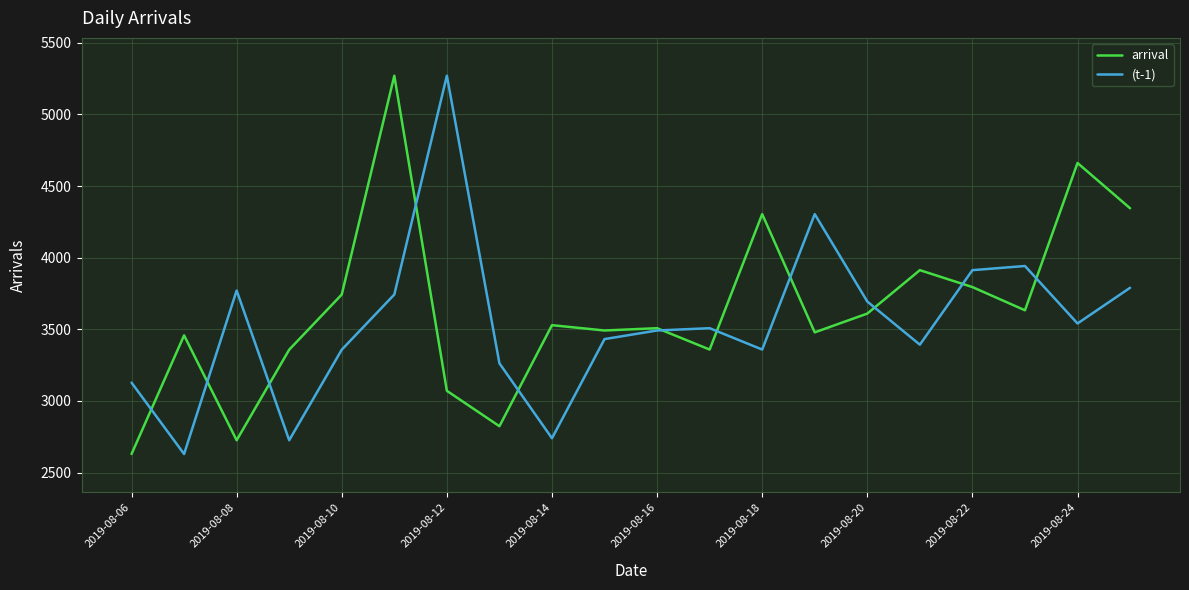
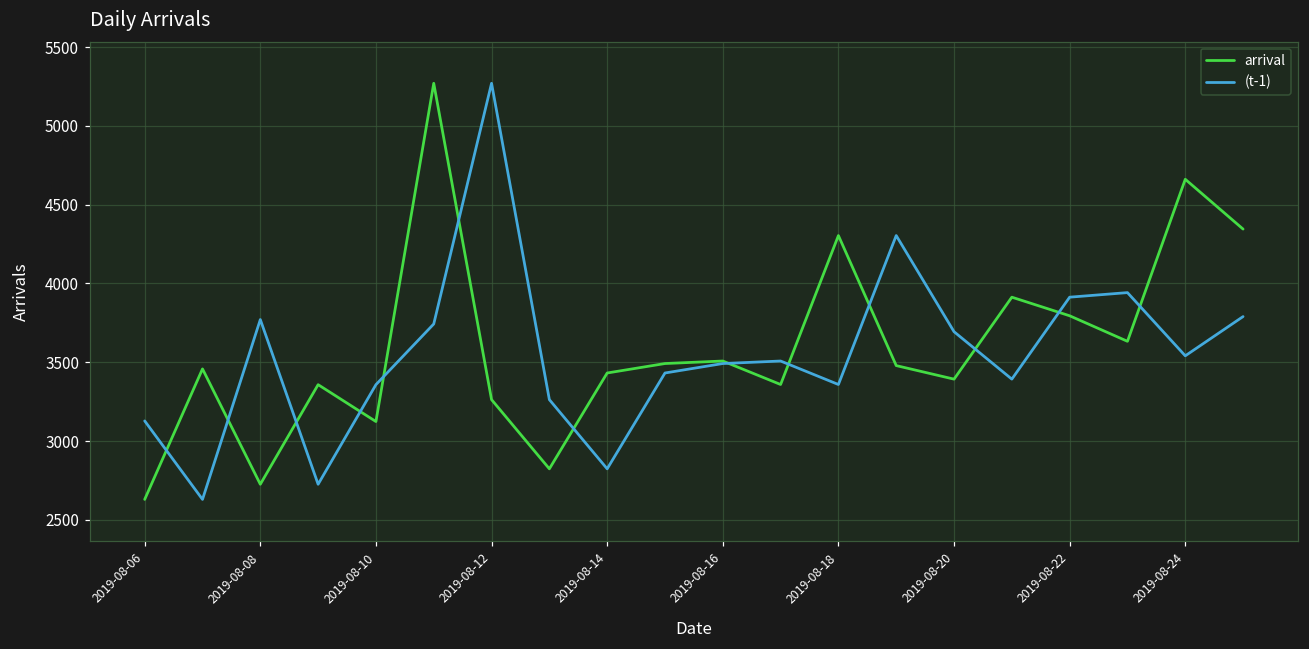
arrival, 2019-08-10: 3740 -> 3120
arrival, 2019-08-12: 3070 -> 3260
arrival, 2019-08-14: 3530 -> 3430
(t-1), 2019-08-14: 2740 -> 2820
arrival, 2019-08-20: 3610 -> 3390
